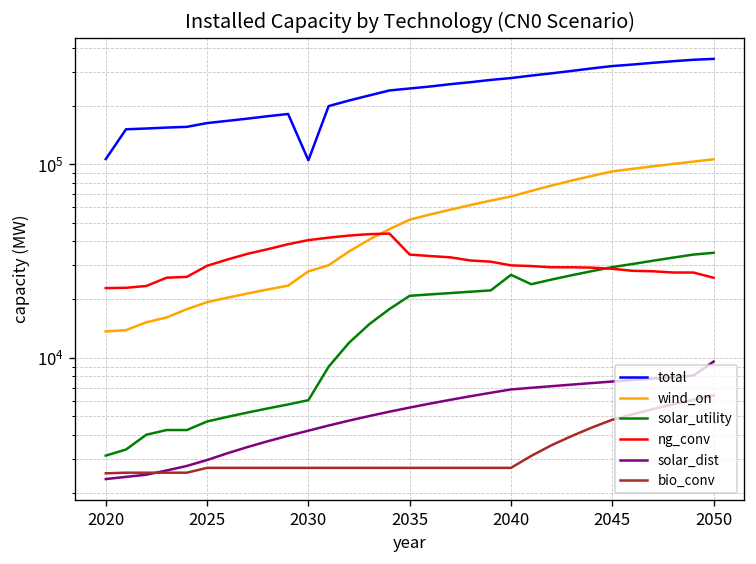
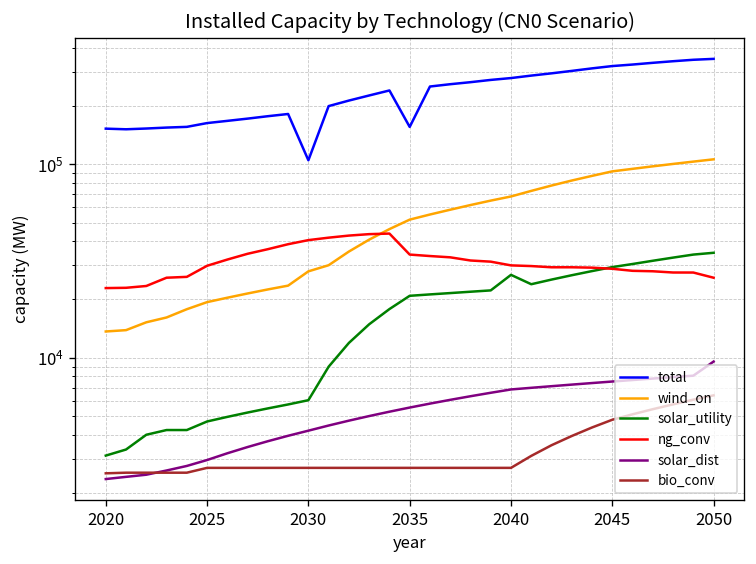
total, 2020: 110000 -> 150000
total, 2035: 250000 -> 160000
